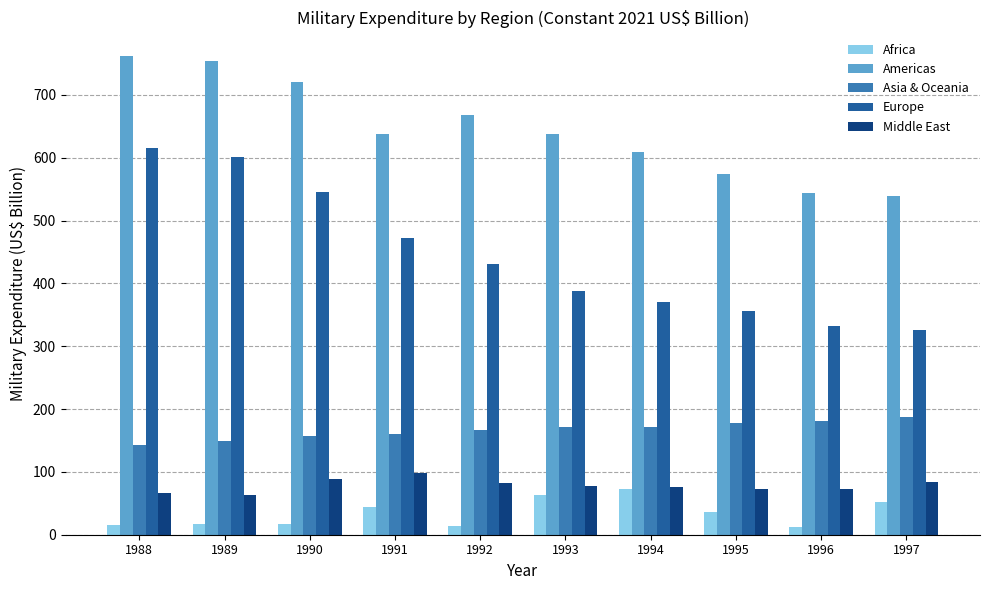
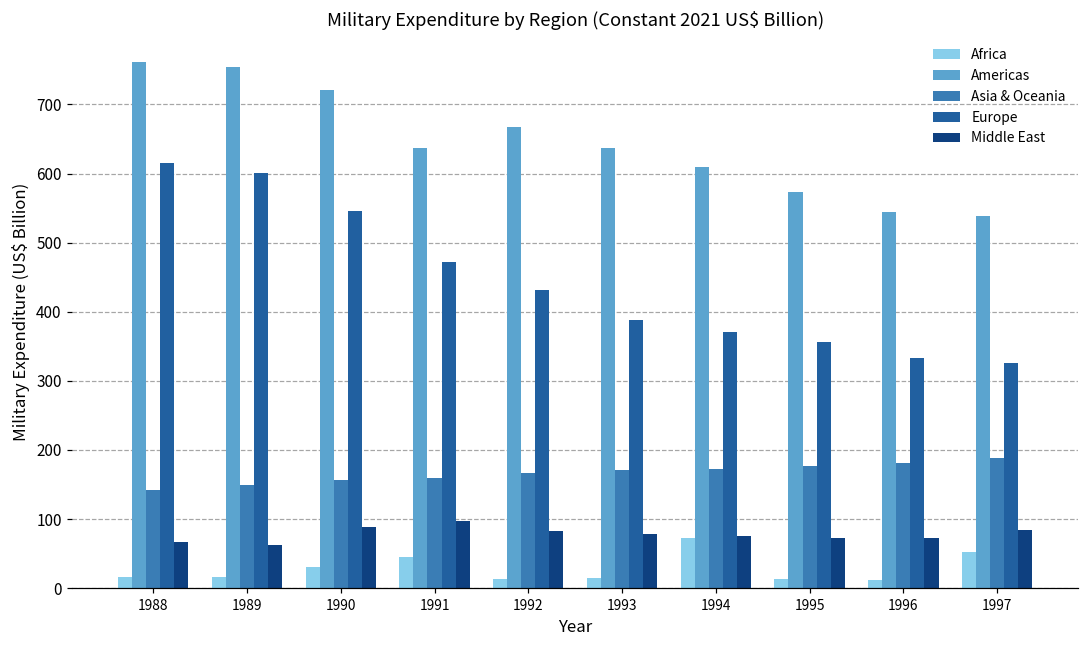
Africa, 1990: 20 -> 30
Africa, 1993: 60 -> 20
Africa, 1995: 40 -> 10
